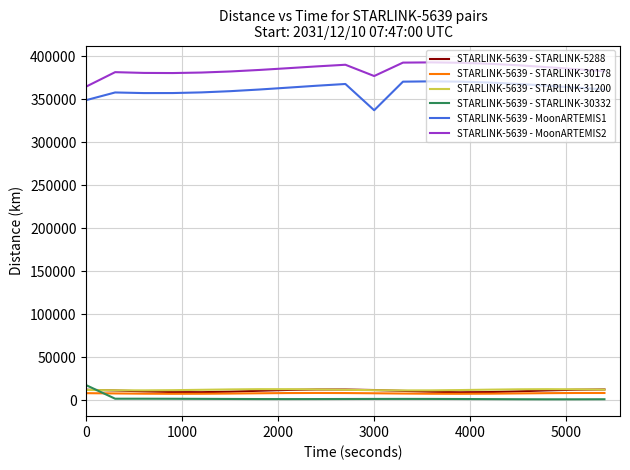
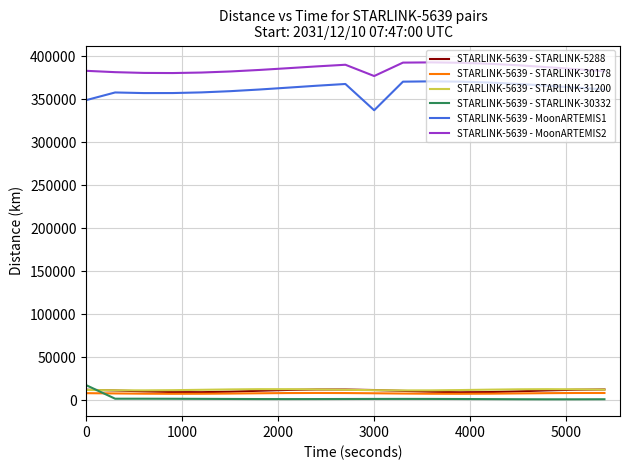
STARLINK-5639 - MoonARTEMIS2, 0: 360000 -> 380000
